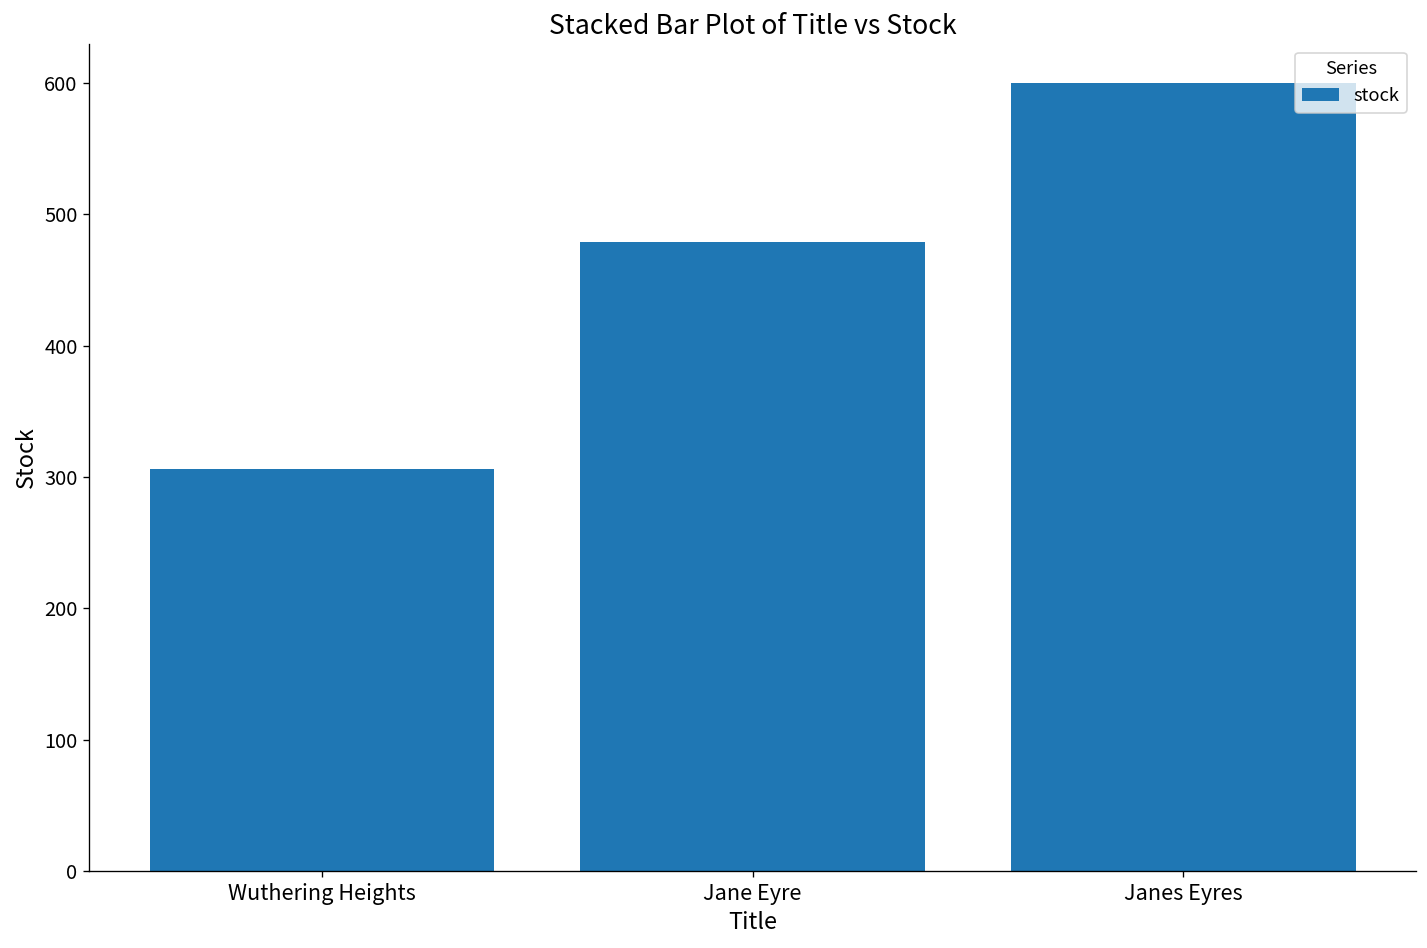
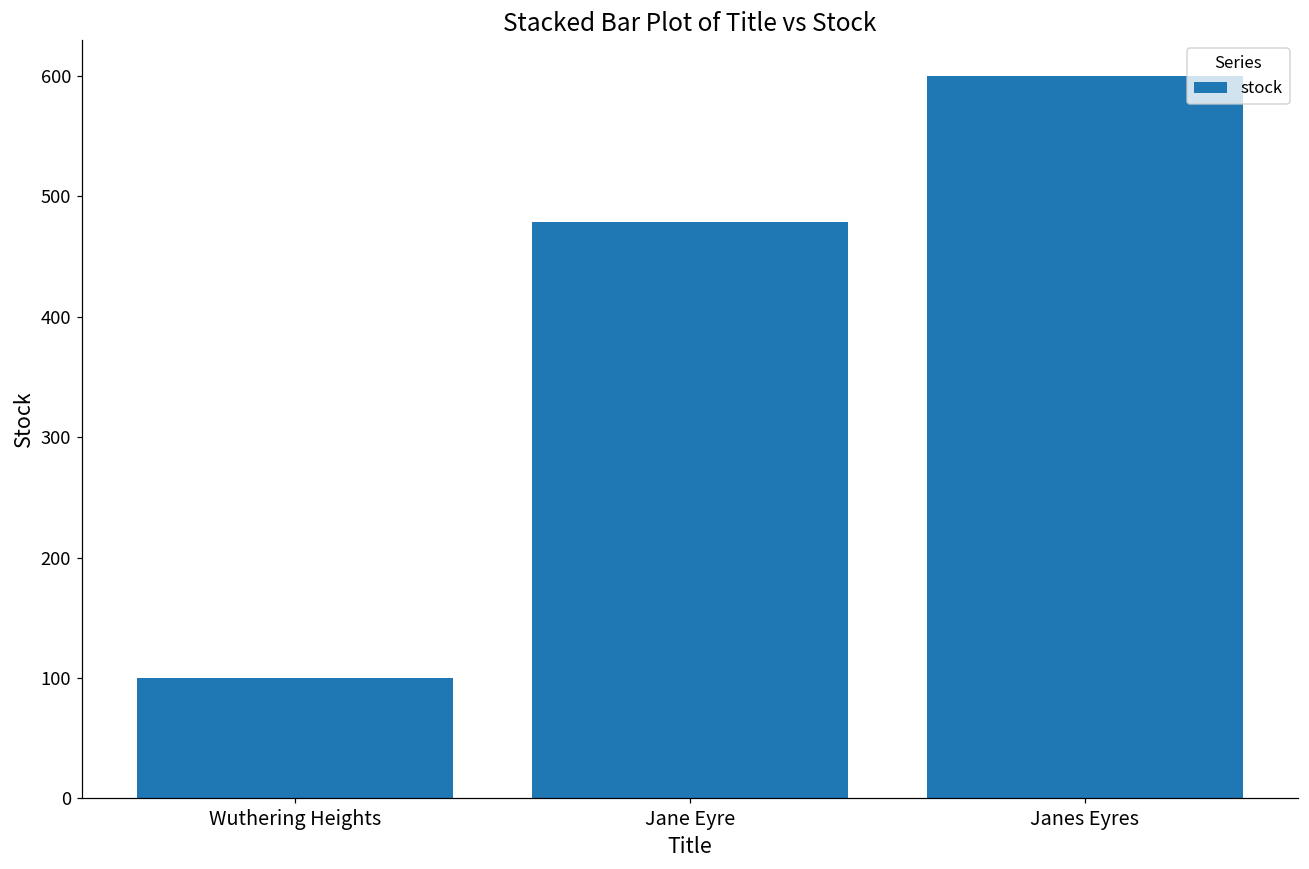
Wuthering Heights: 306 -> 100
